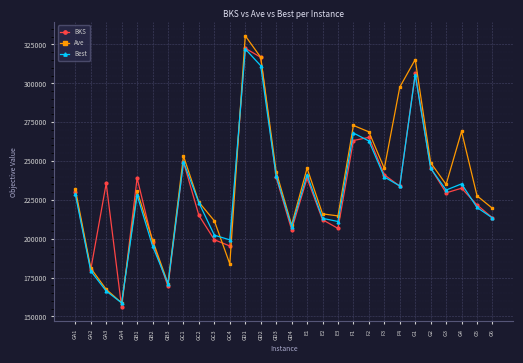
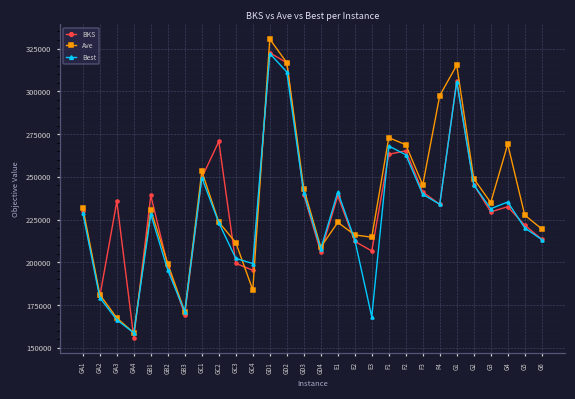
BKS, GC2: 215000 -> 271000
Ave, E1: 245000 -> 223000
Best, E3: 211000 -> 168000
